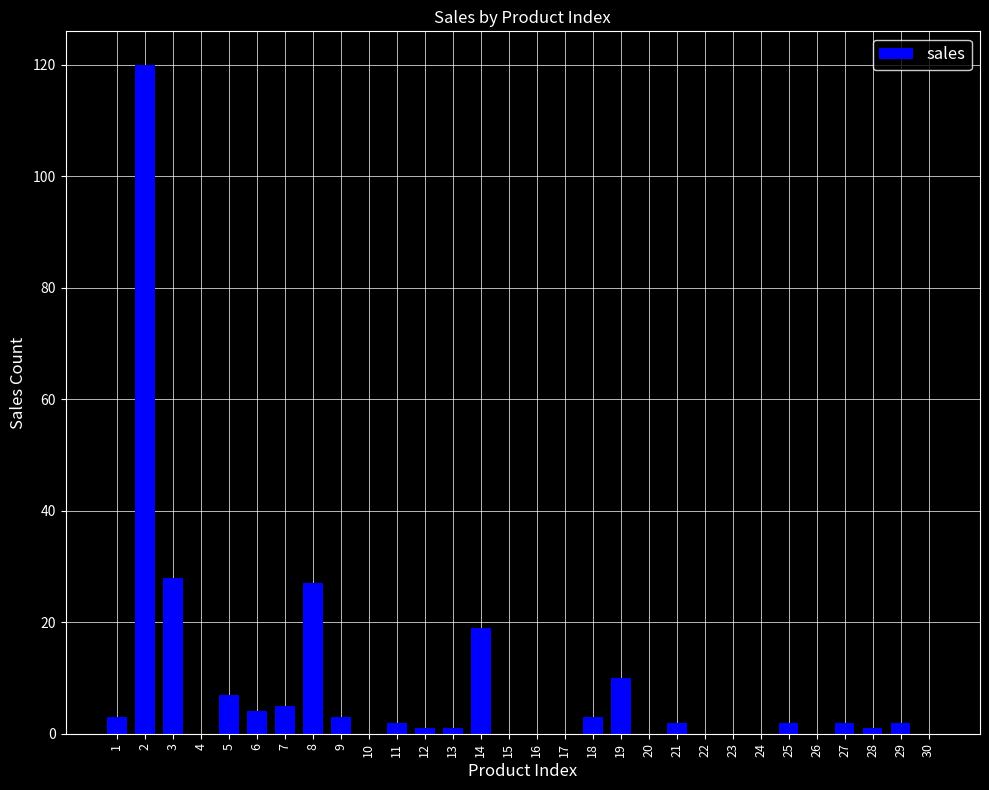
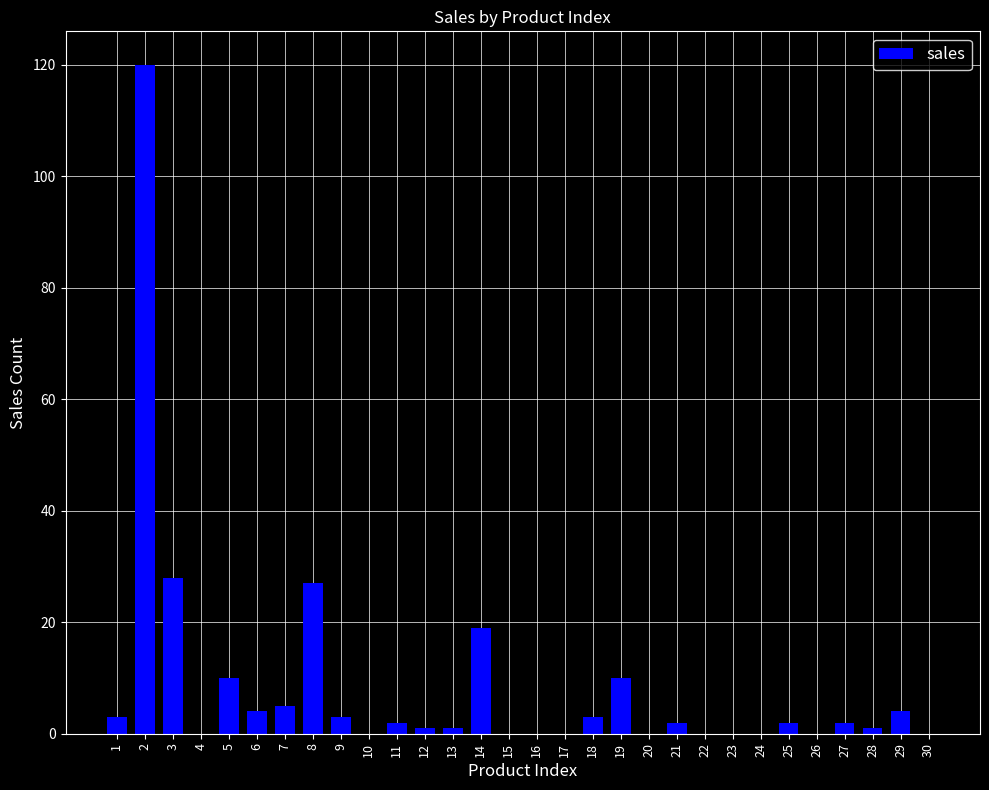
5: 7 -> 10
29: 2 -> 4
